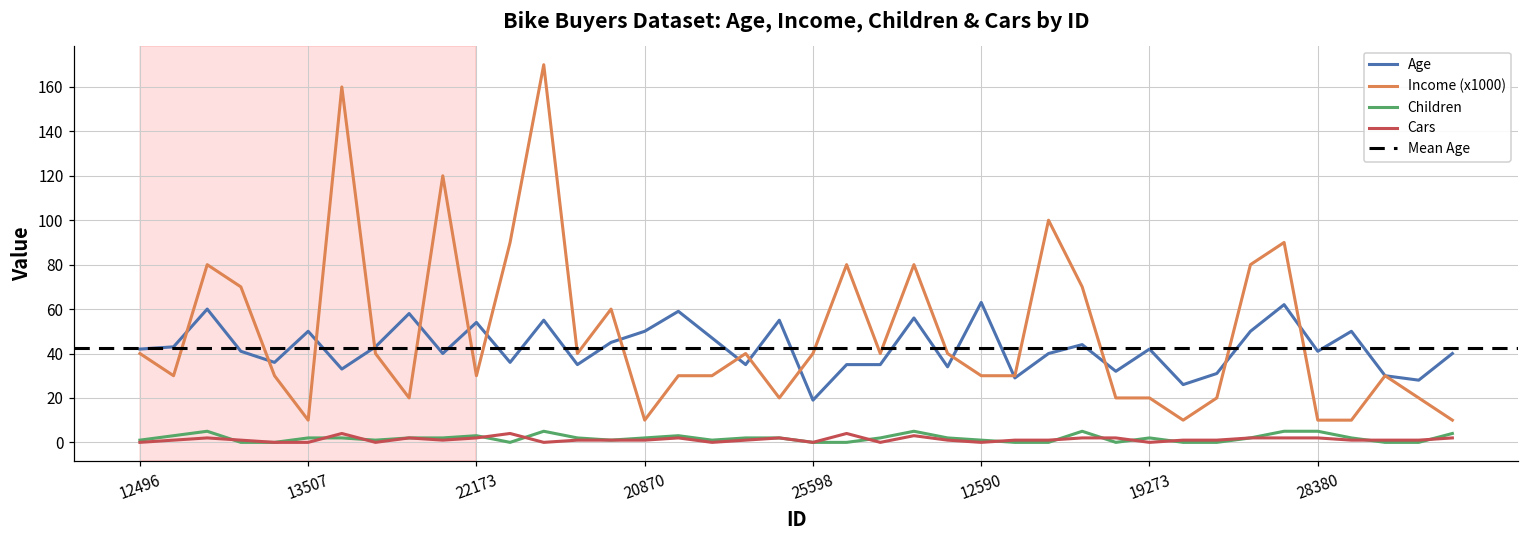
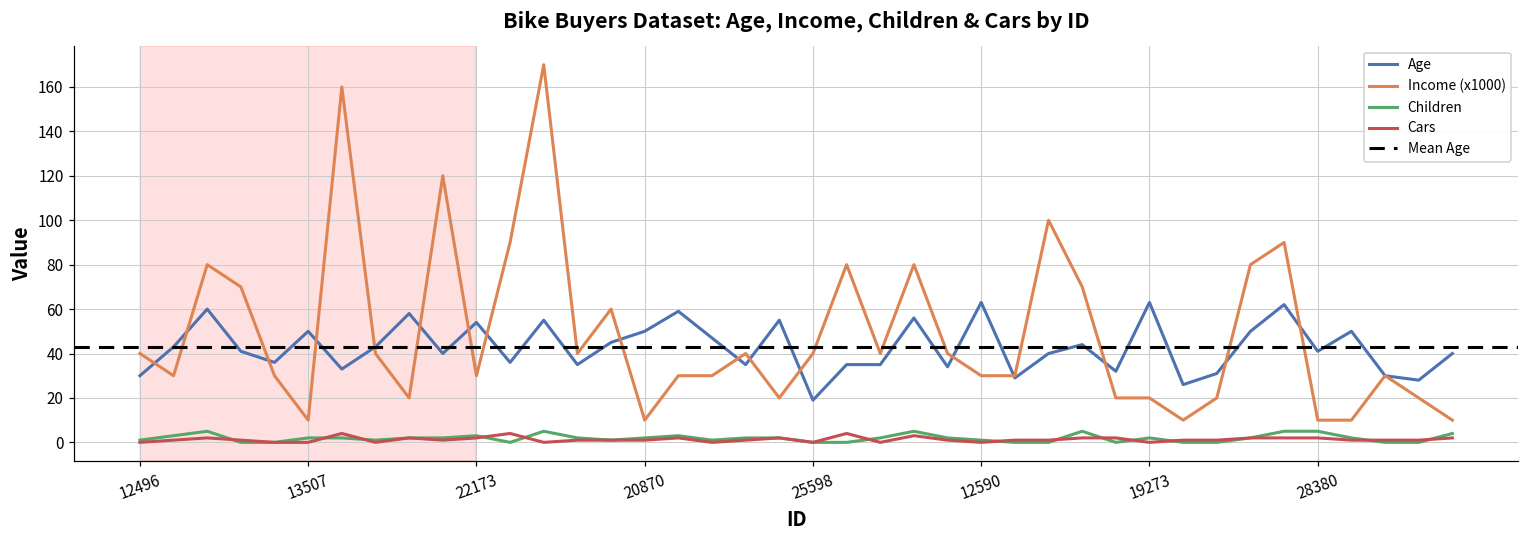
Age, 12496: 42 -> 30
Age, 19273: 42 -> 63
